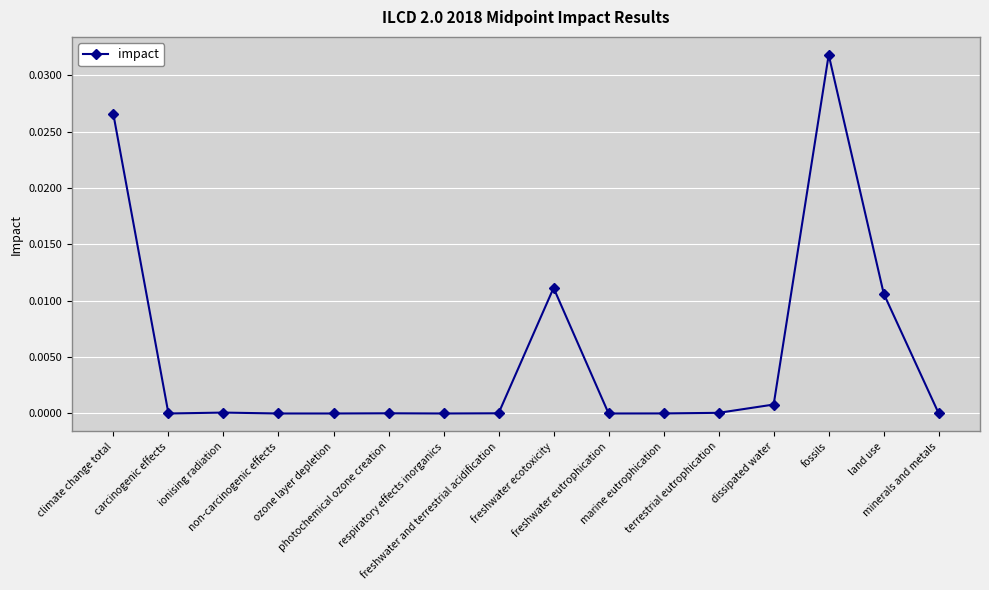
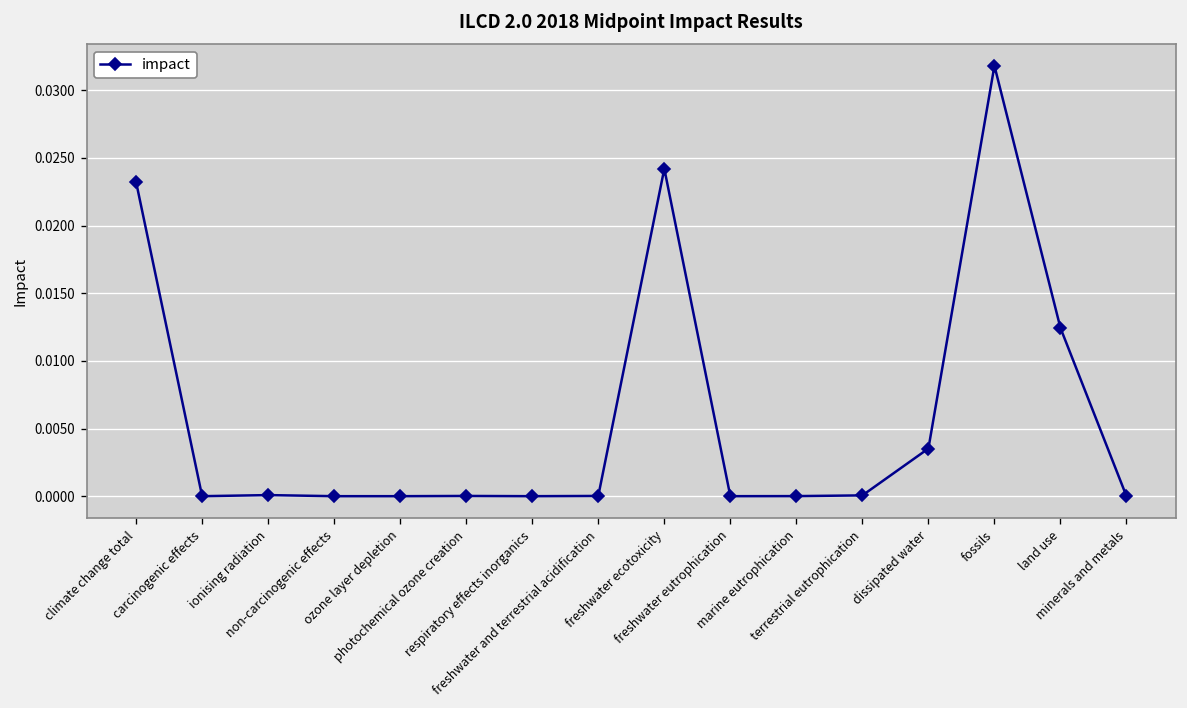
climate change total: 0.0265 -> 0.0232
freshwater ecotoxicity: 0.0111 -> 0.0242
dissipated water: 0.0008 -> 0.0035
land use: 0.0106 -> 0.0124
